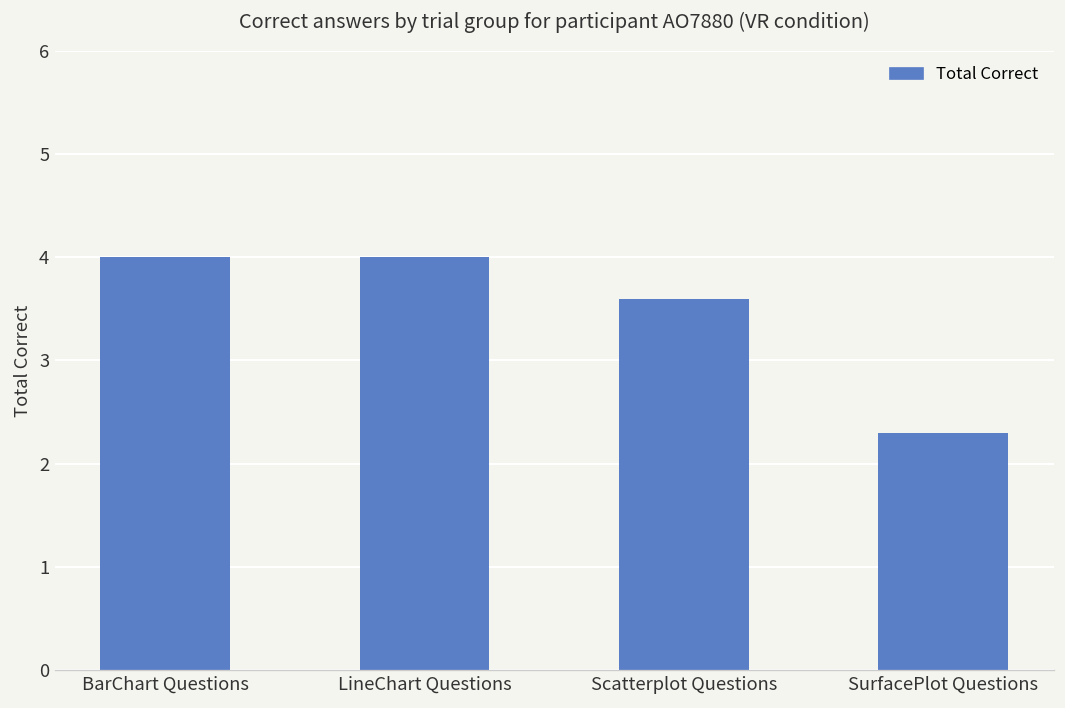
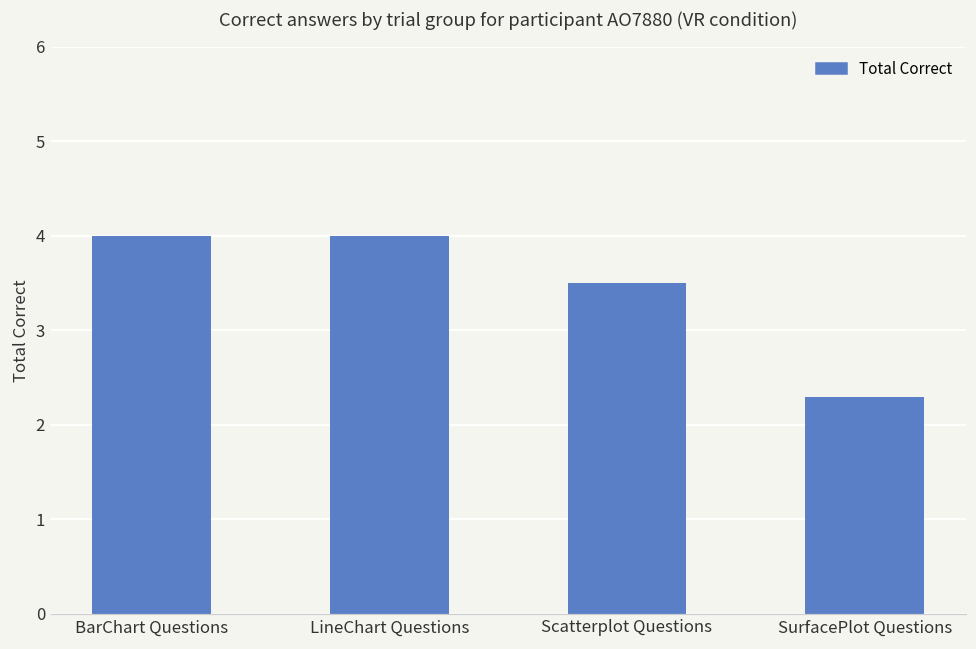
Scatterplot Questions: 3.6 -> 3.5
